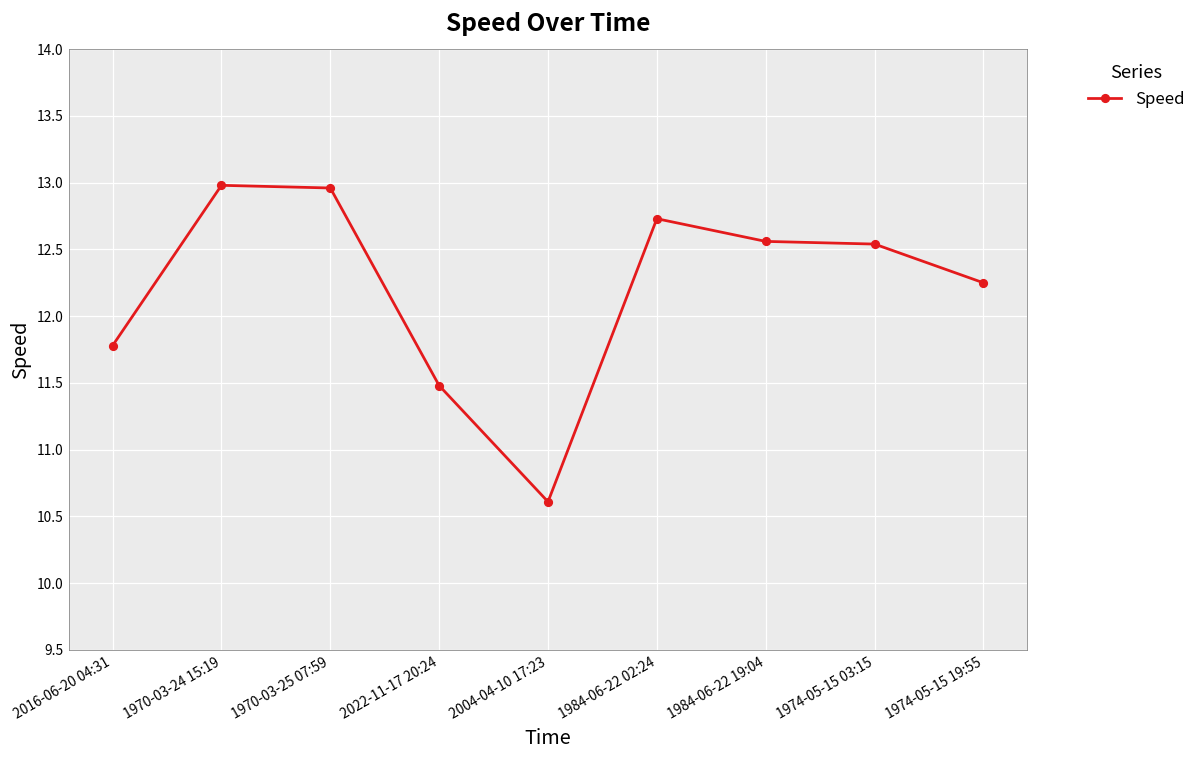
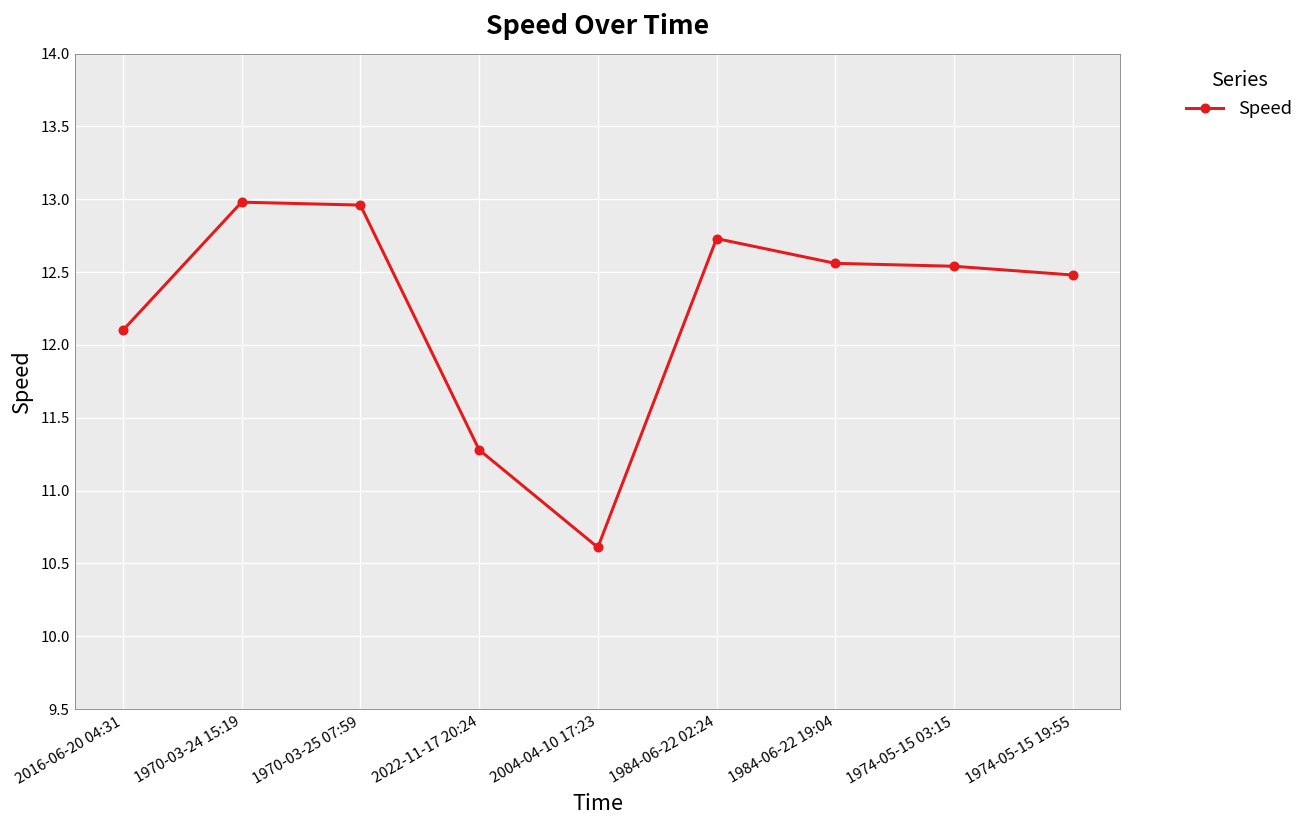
2016-06-20 04:31: 11.78 -> 12.10
2022-11-17 20:24: 11.48 -> 11.28
1974-05-15 19:55: 12.25 -> 12.48
